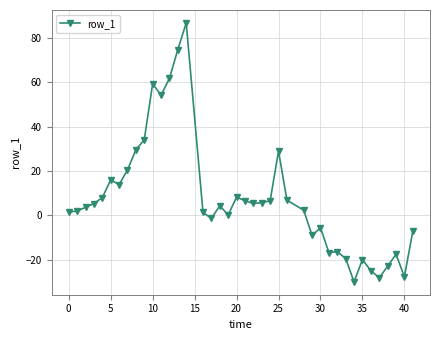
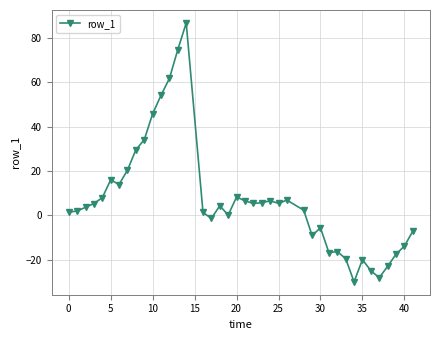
10: 59 -> 46
25: 29 -> 5
40: -28 -> -14
